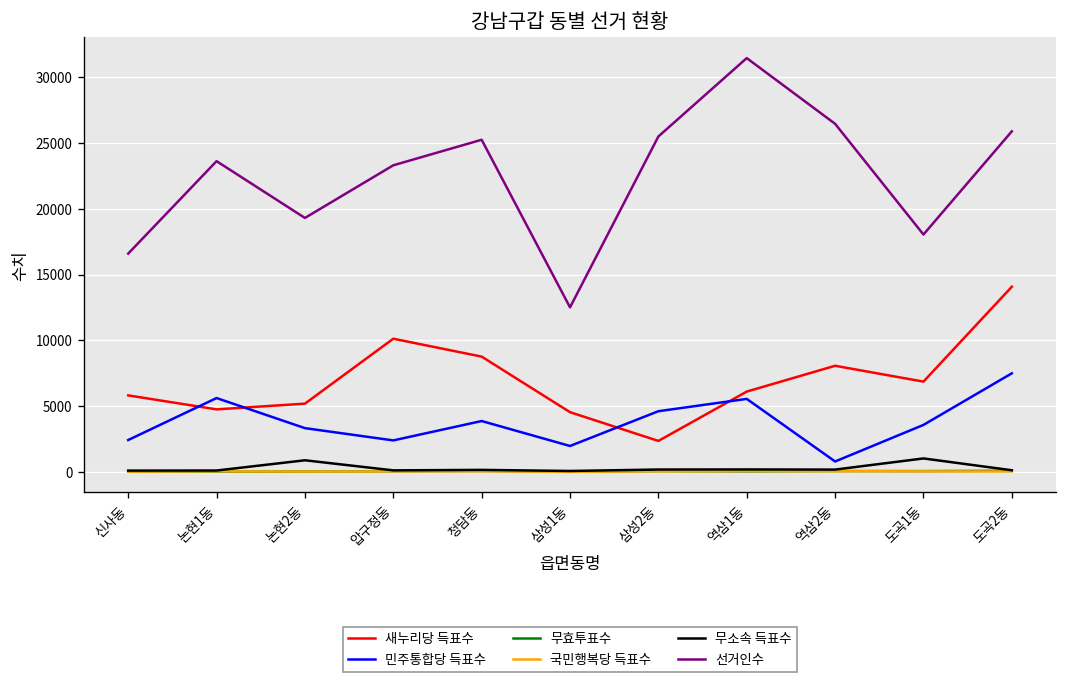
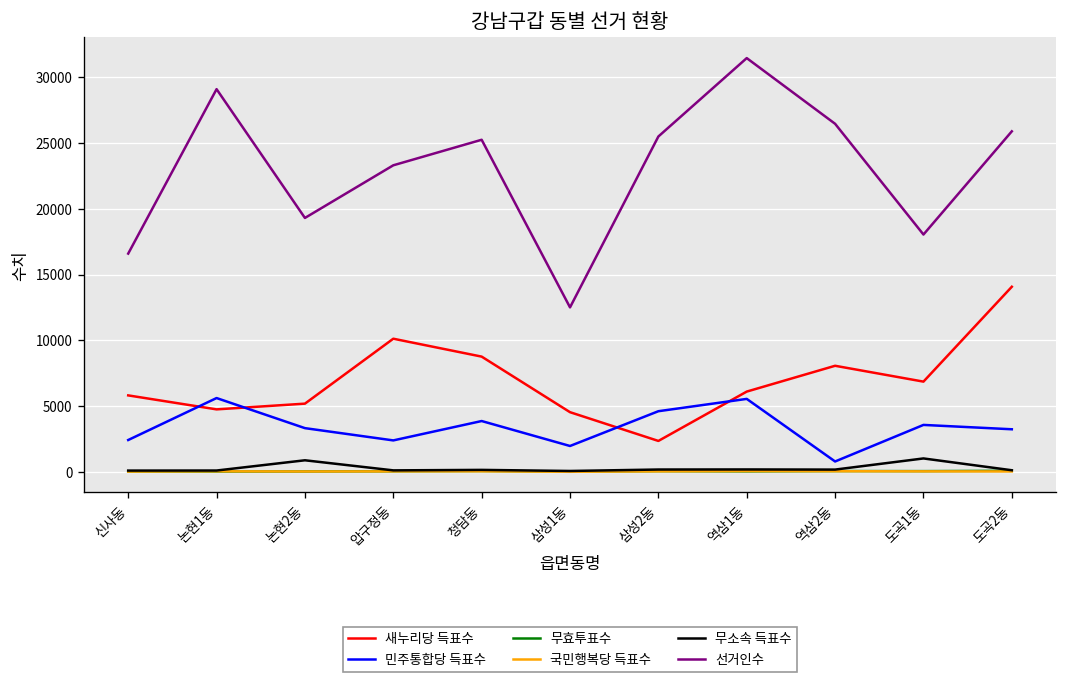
선거인수, 논현1동: 23600 -> 29100
민주통합당 득표수, 도곡2동: 7500 -> 3300
